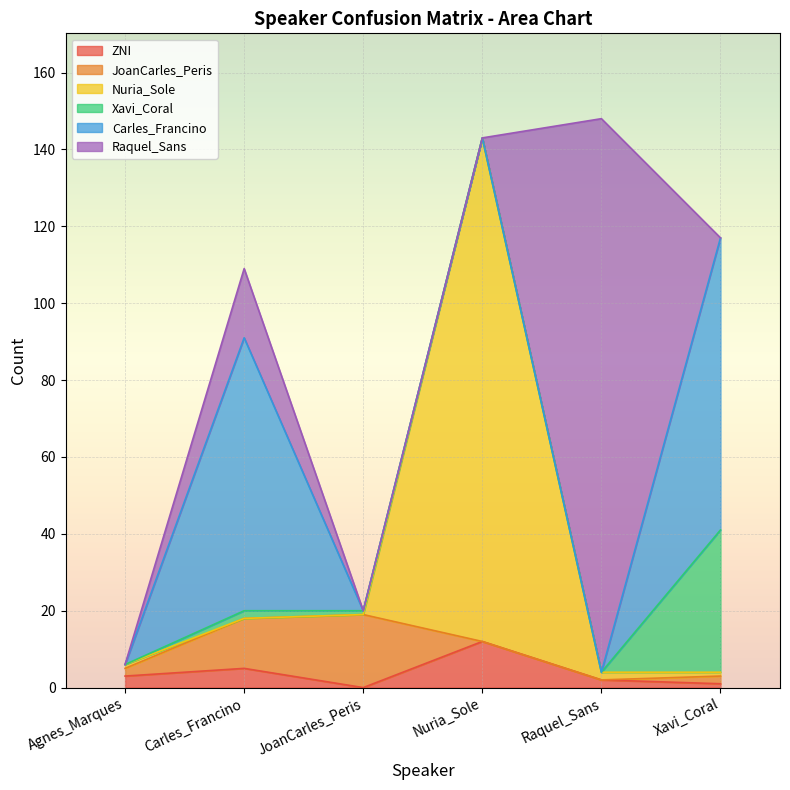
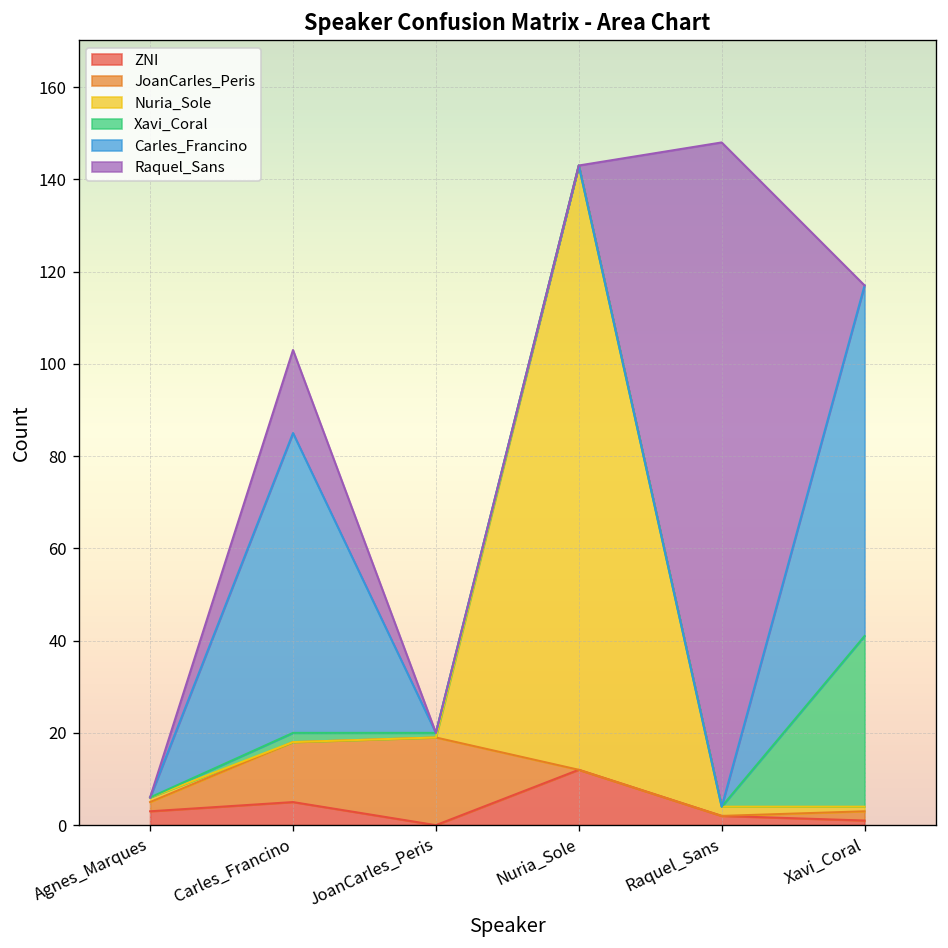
Carles_Francino, Carles_Francino: 71 -> 65
